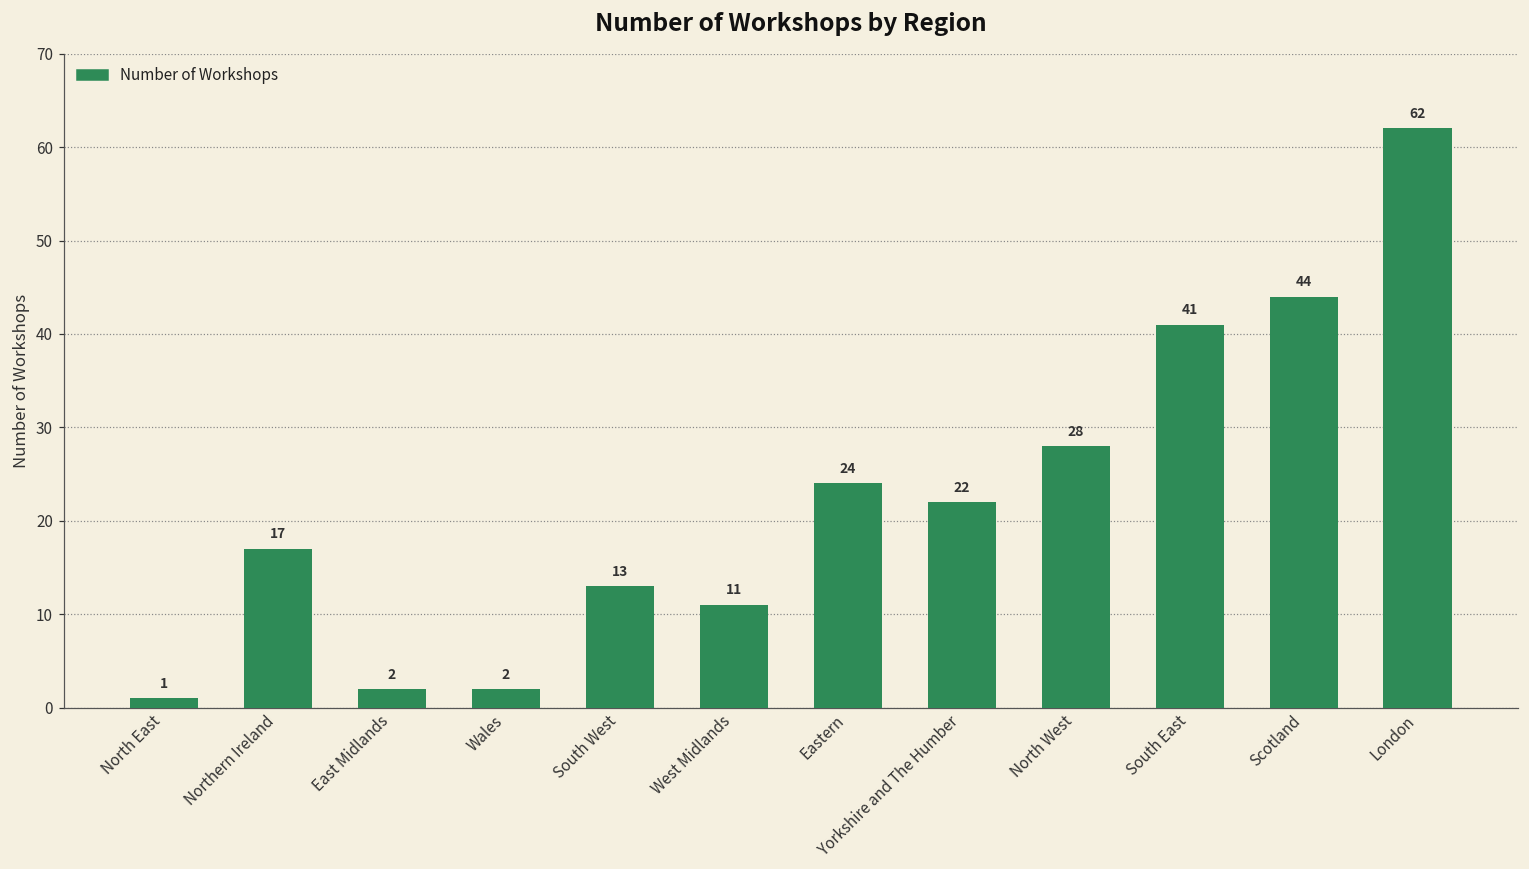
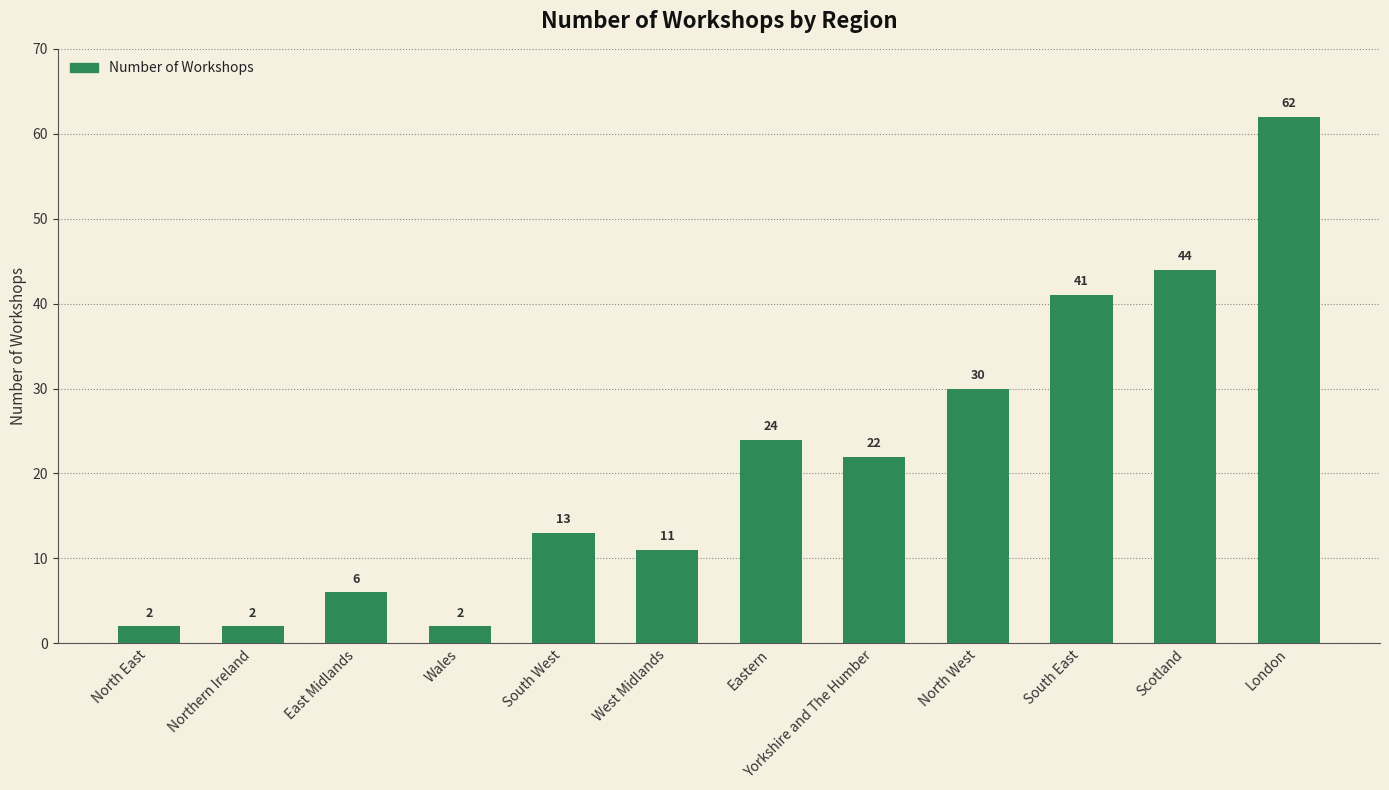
North East: 1 -> 2
Northern Ireland: 17 -> 2
East Midlands: 2 -> 6
North West: 28 -> 30
